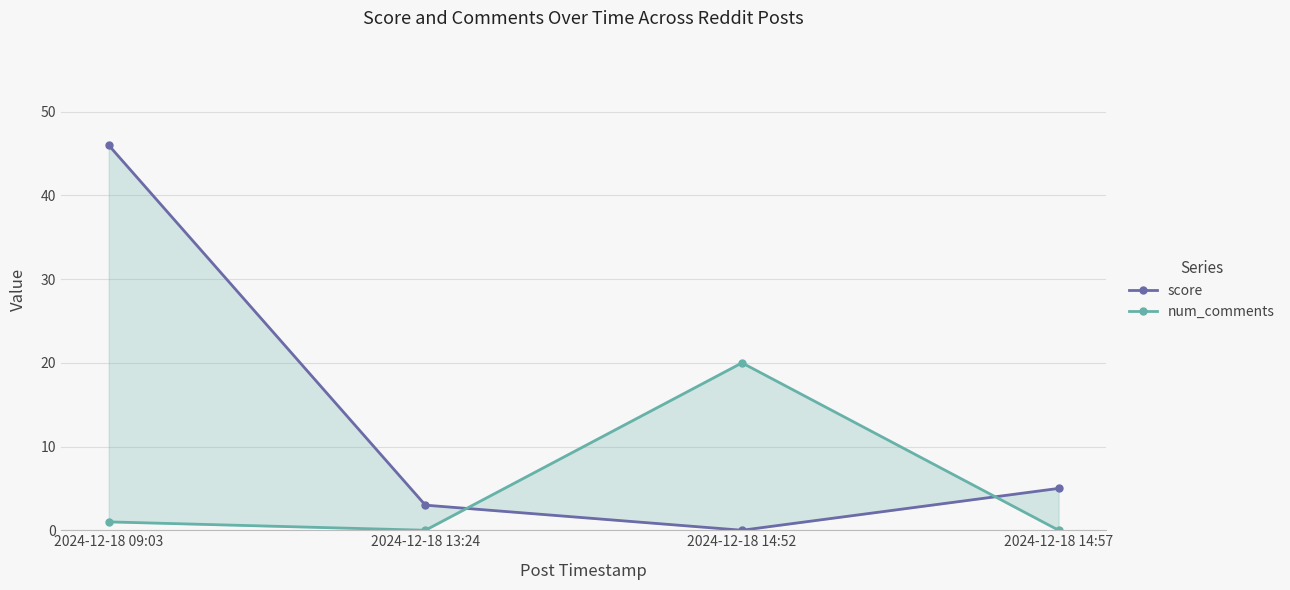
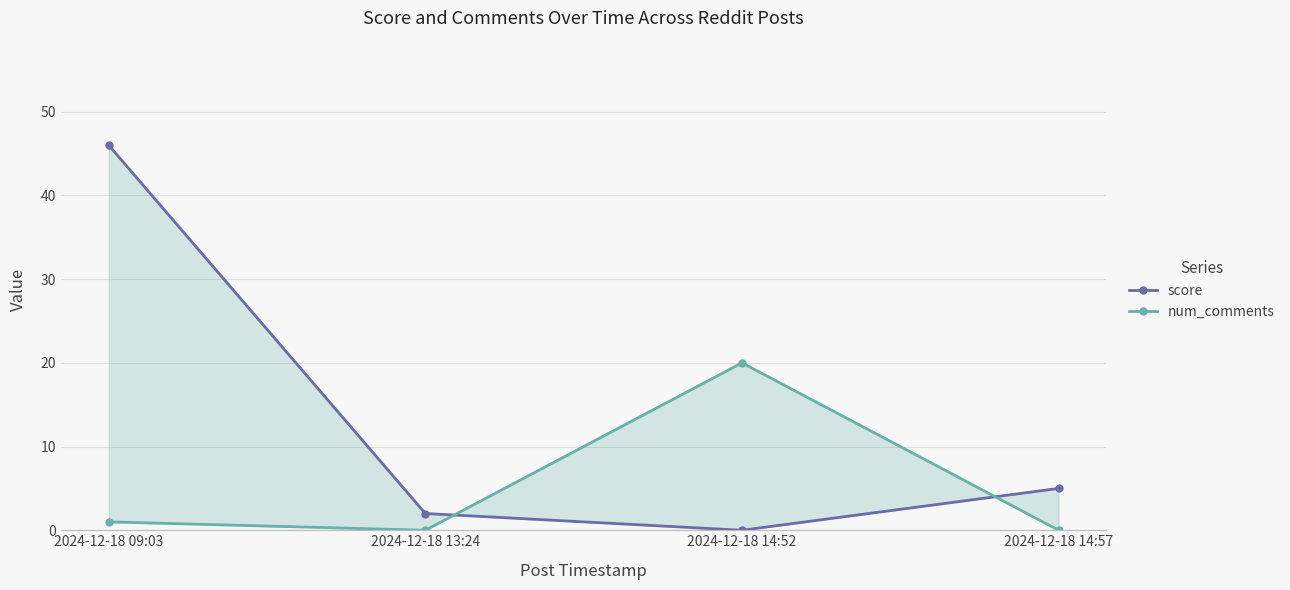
score, 2024-12-18 13:24: 3 -> 2
